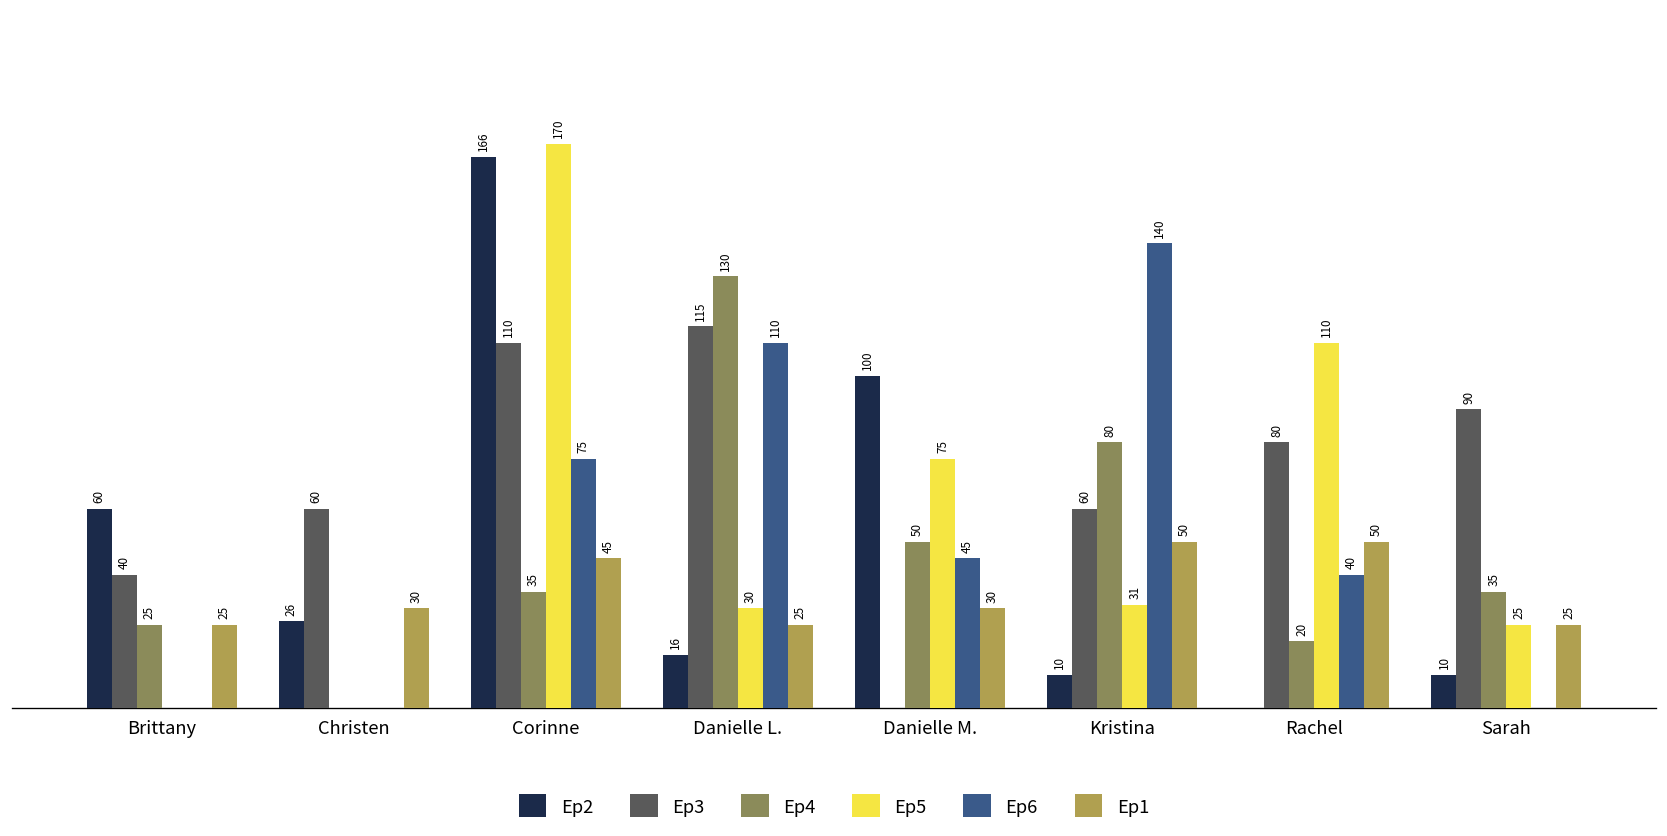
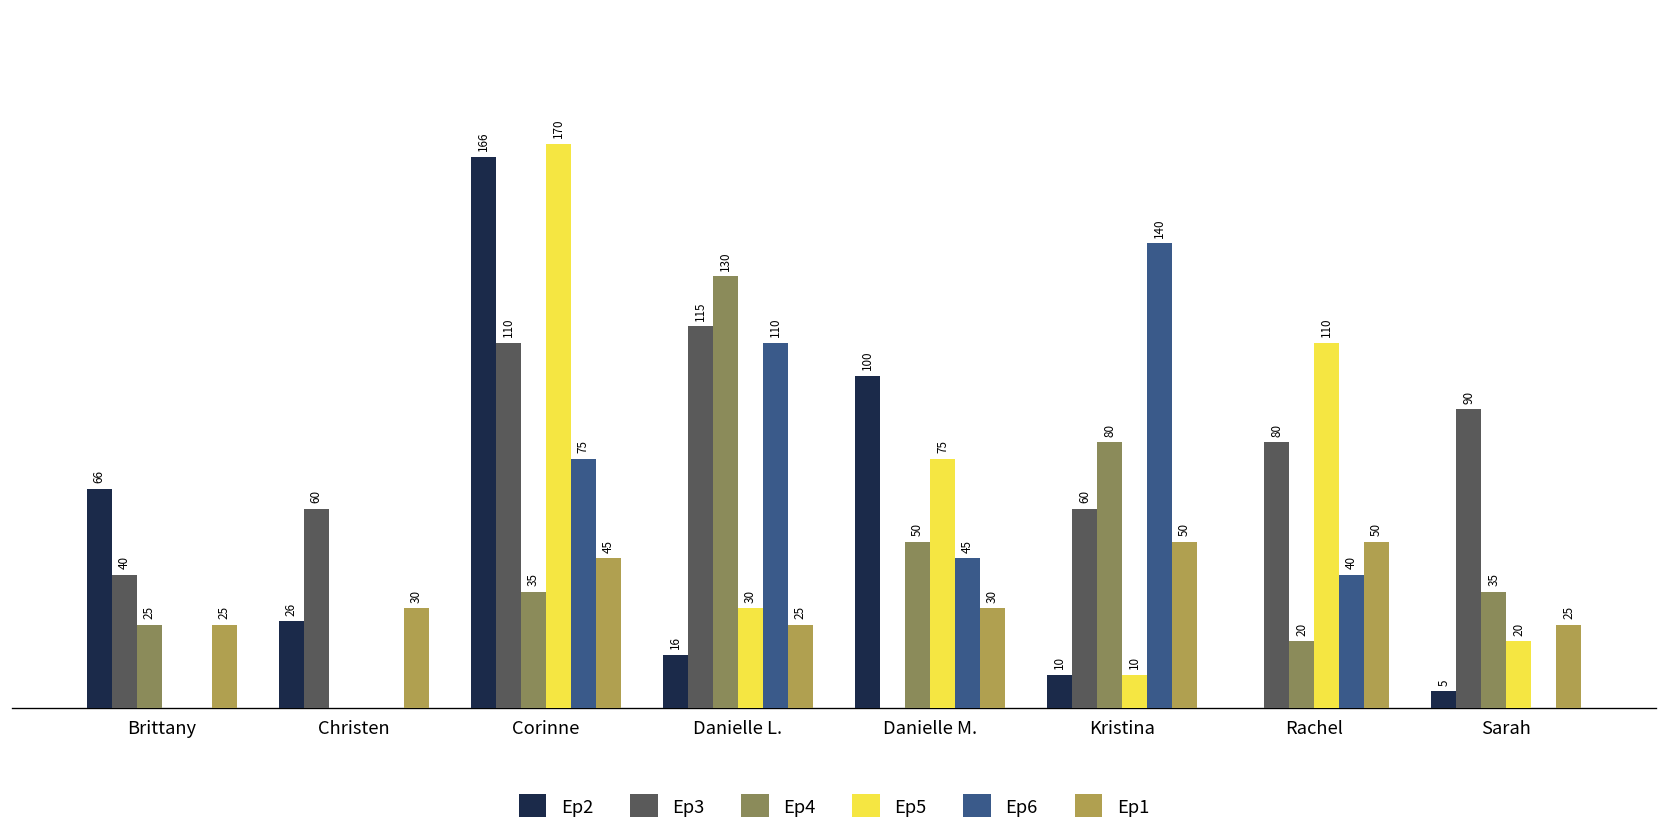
Ep2, Brittany: 60 -> 66
Ep5, Kristina: 31 -> 10
Ep2, Sarah: 10 -> 5
Ep5, Sarah: 25 -> 20
